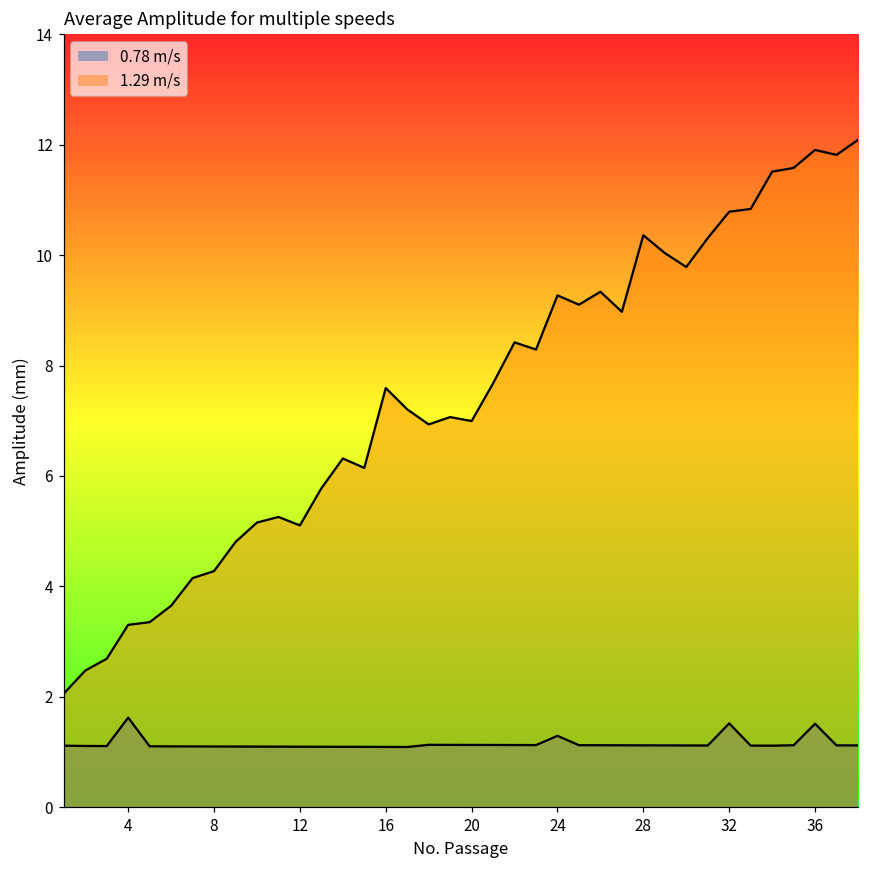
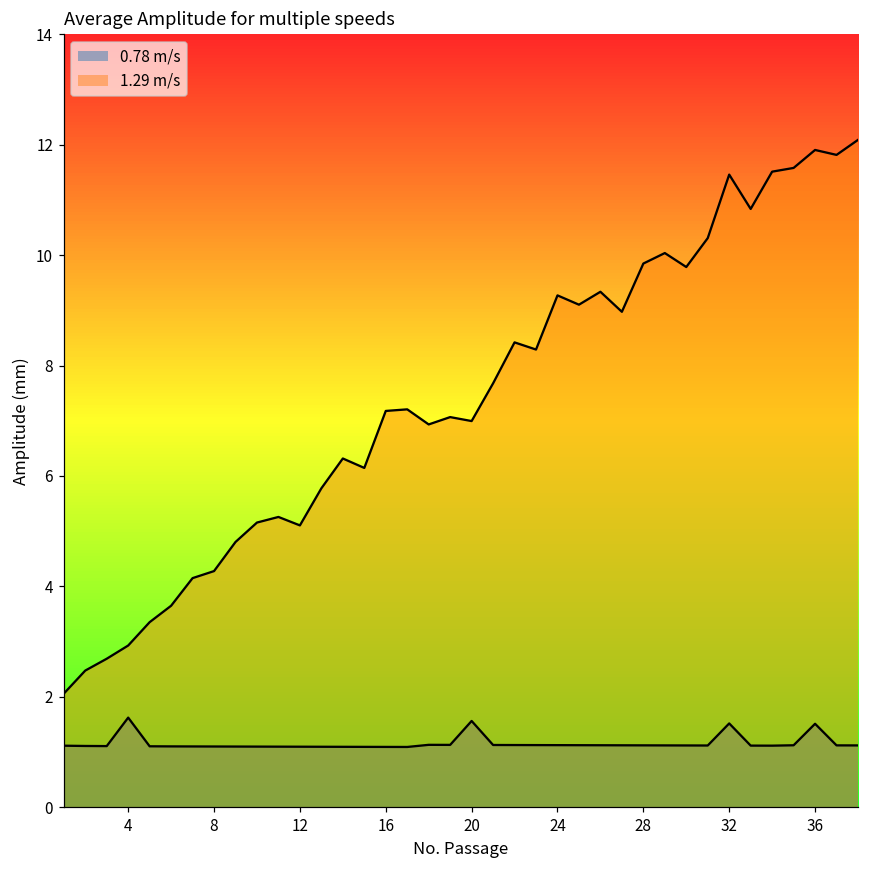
1.29 m/s, 4: 3.3 -> 2.9
1.29 m/s, 16: 7.6 -> 7.2
0.78 m/s, 20: 1.1 -> 1.6
0.78 m/s, 24: 1.3 -> 1.1
1.29 m/s, 28: 10.4 -> 9.8
1.29 m/s, 32: 10.8 -> 11.5
